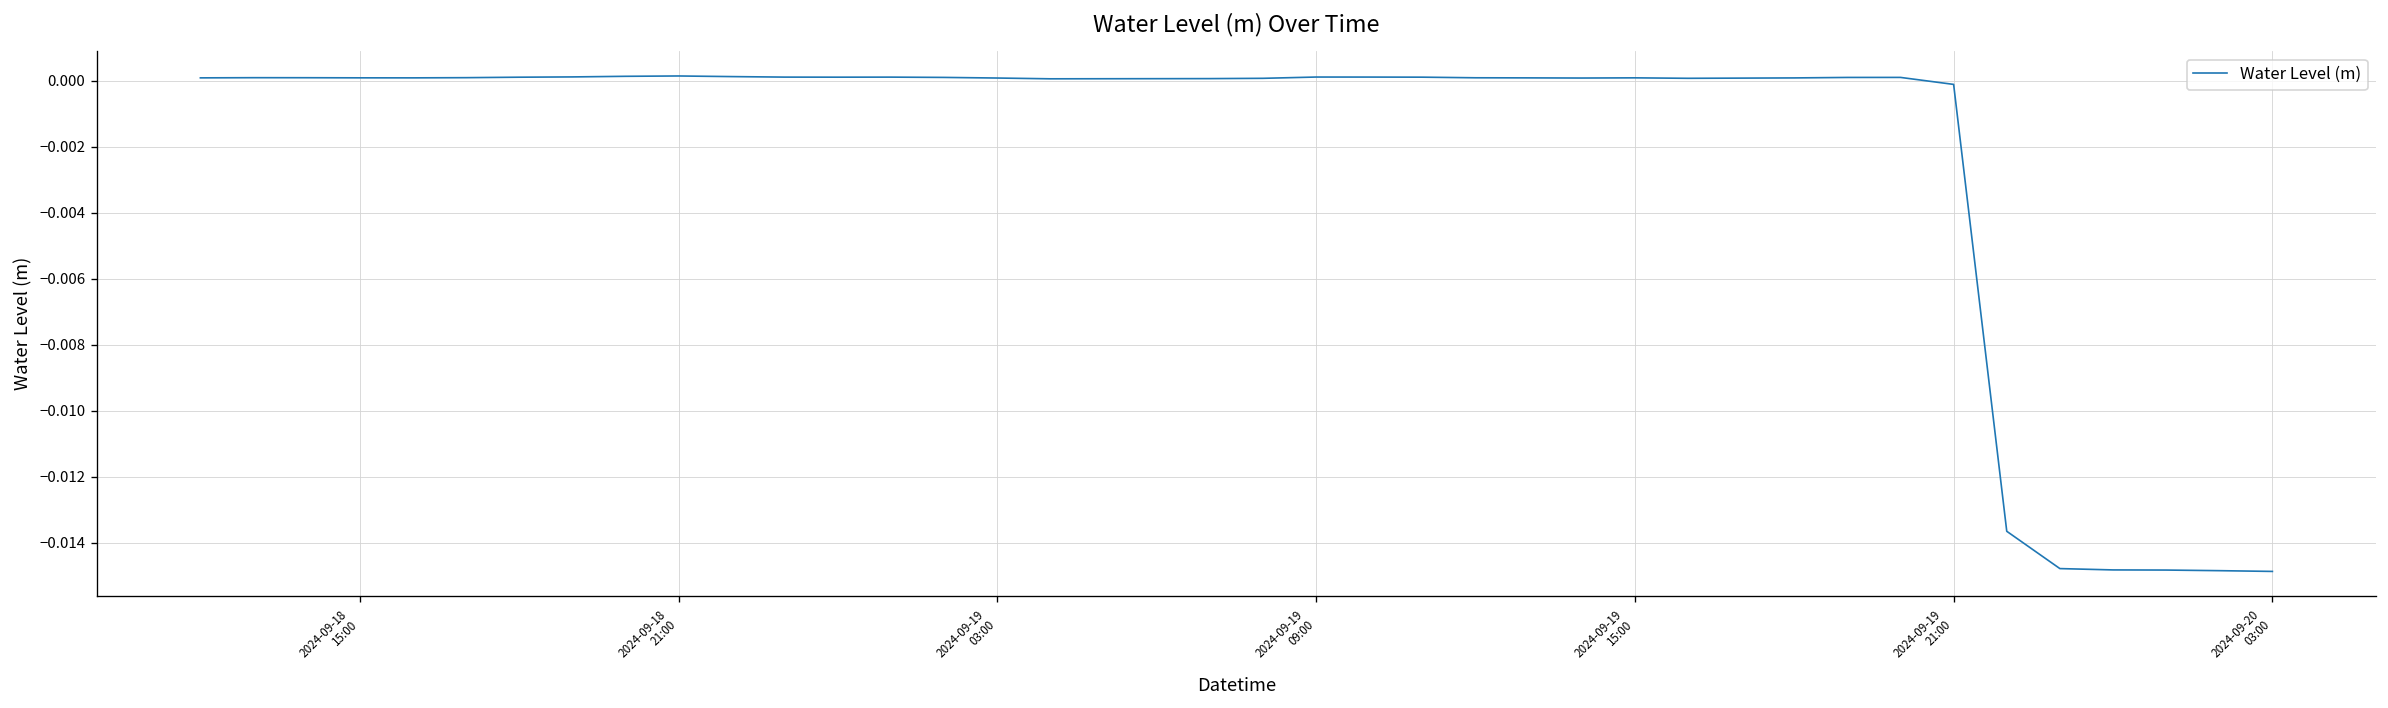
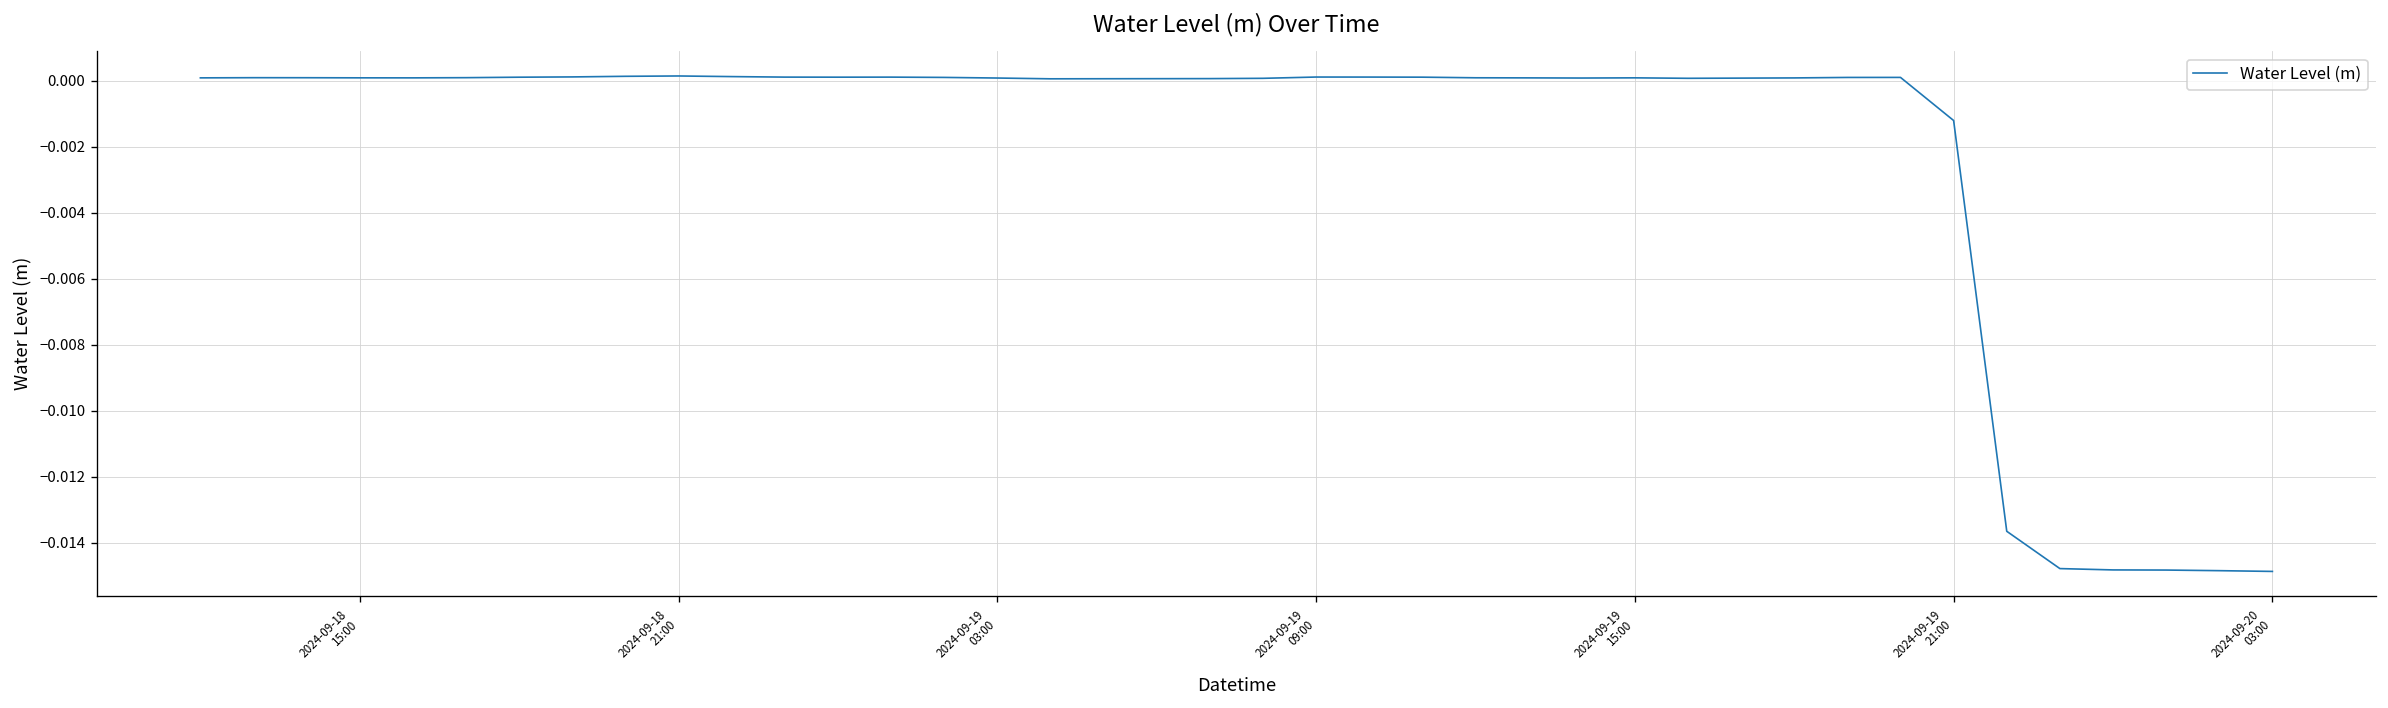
2024-09-19 21:00: -0.0001 -> -0.0012
